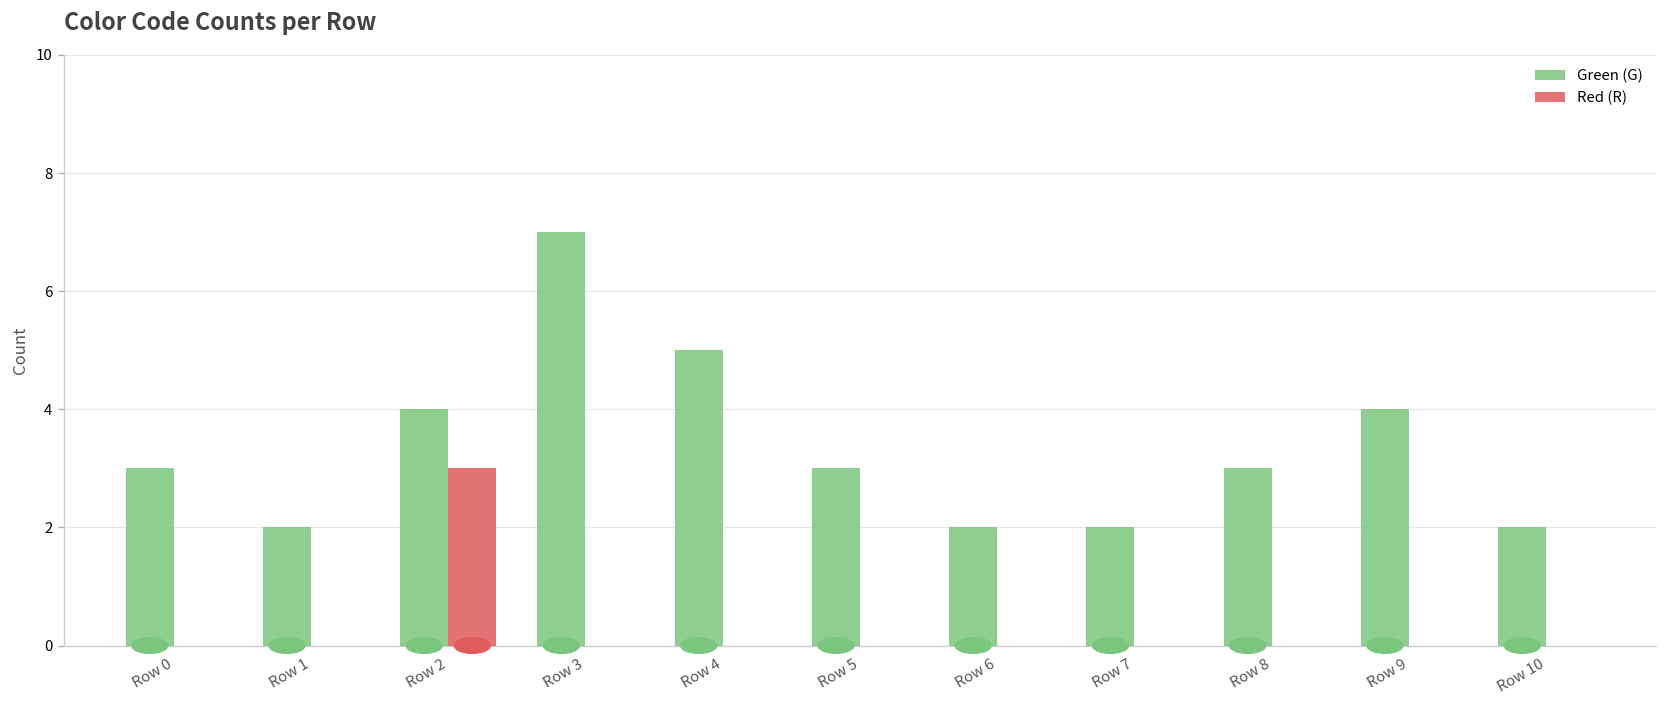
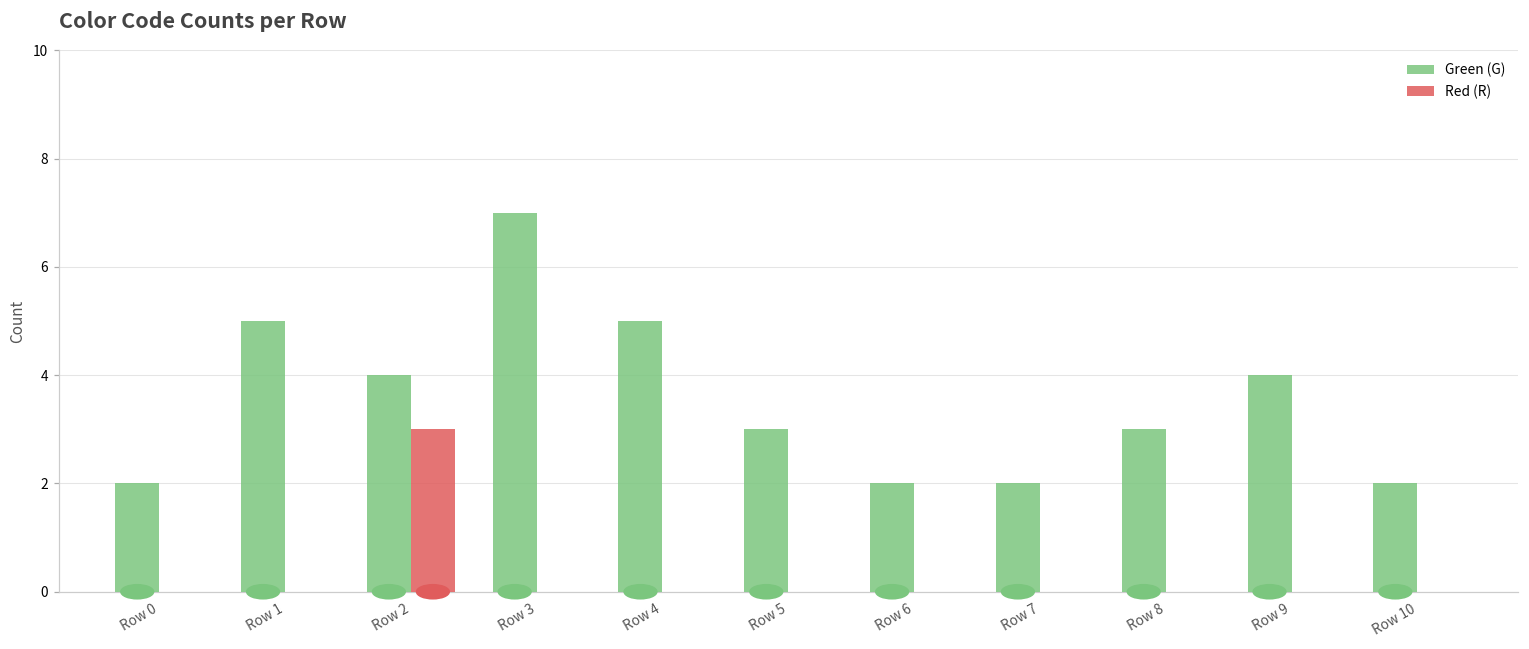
Green (G), Row 0: 3 -> 2
Green (G), Row 1: 2 -> 5
